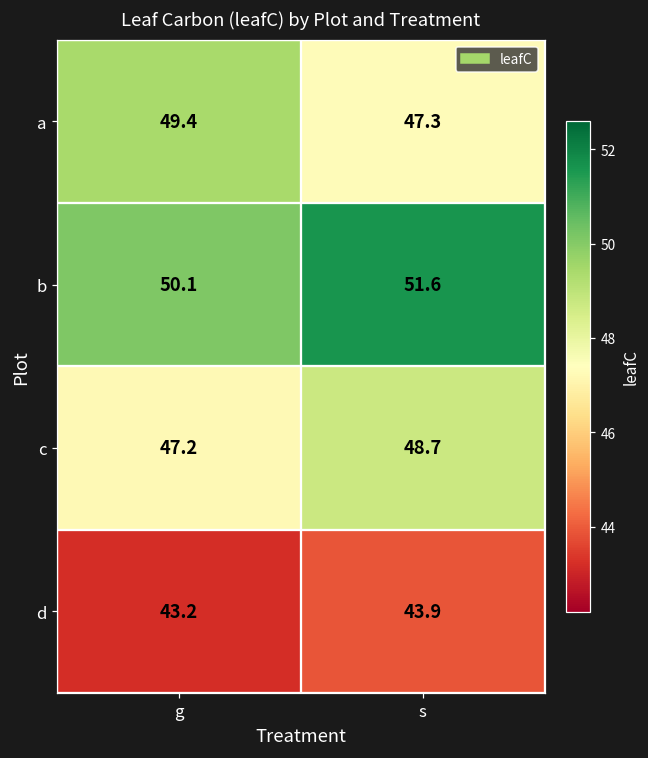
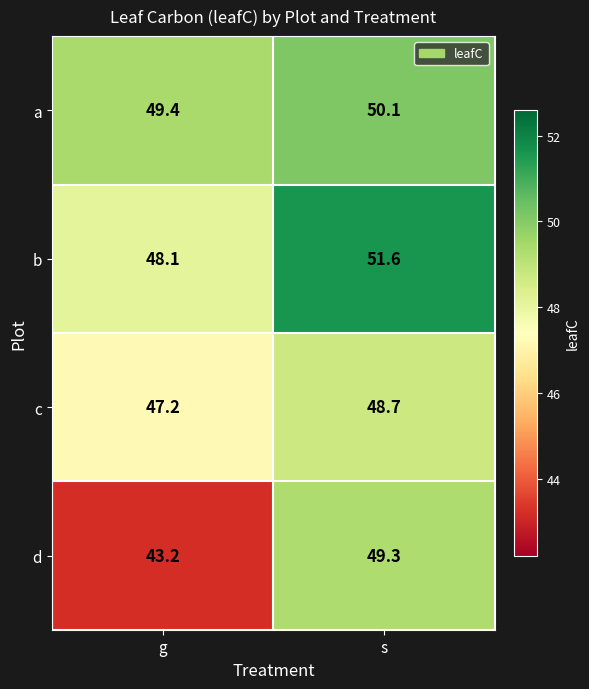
a, s: 47.3 -> 50.1
b, g: 50.1 -> 48.1
d, s: 43.9 -> 49.3
